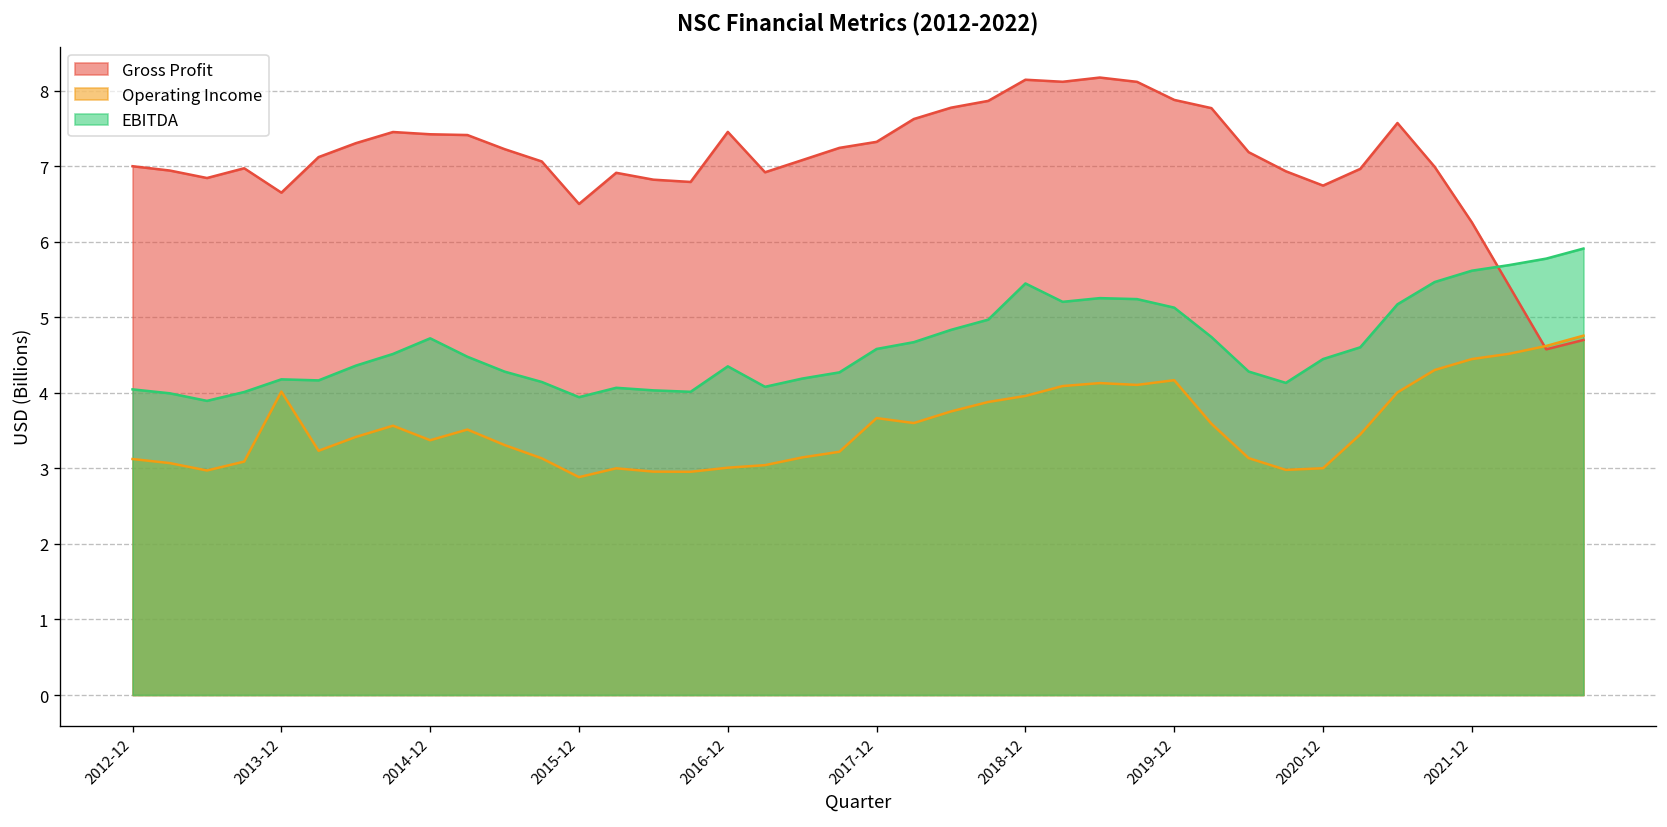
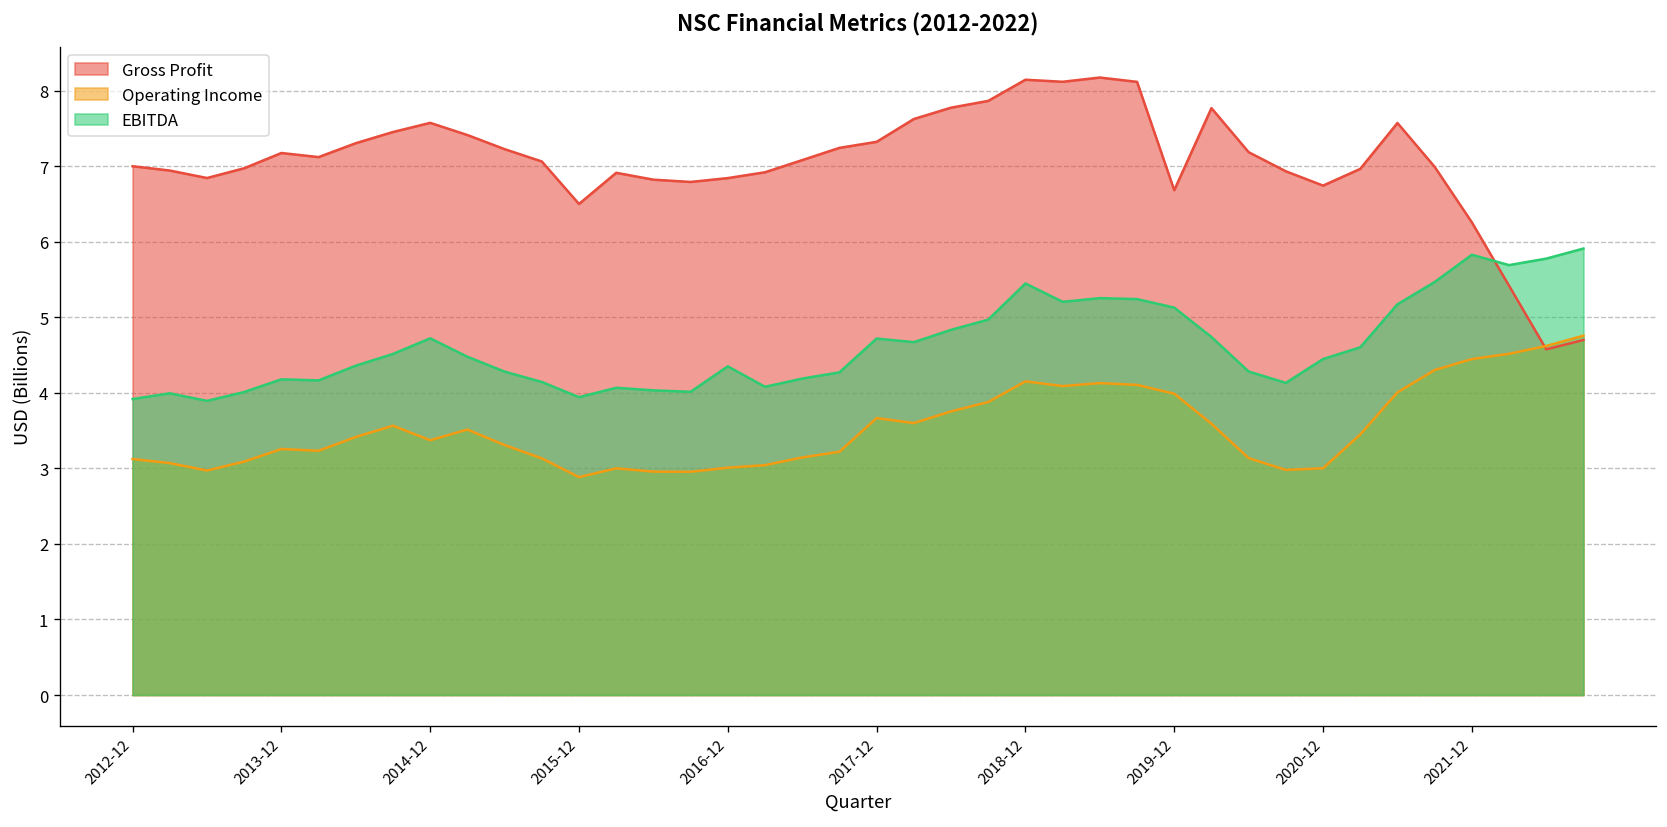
EBITDA, 2012-12: 4.0 -> 3.9
Gross Profit, 2013-12: 6.7 -> 7.2
Operating Income, 2013-12: 4.0 -> 3.3
Gross Profit, 2014-12: 7.4 -> 7.6
Gross Profit, 2016-12: 7.5 -> 6.8
EBITDA, 2017-12: 4.6 -> 4.7
Operating Income, 2018-12: 4.0 -> 4.2
Gross Profit, 2019-12: 7.9 -> 6.7
Operating Income, 2019-12: 4.2 -> 4.0
EBITDA, 2021-12: 5.6 -> 5.8
